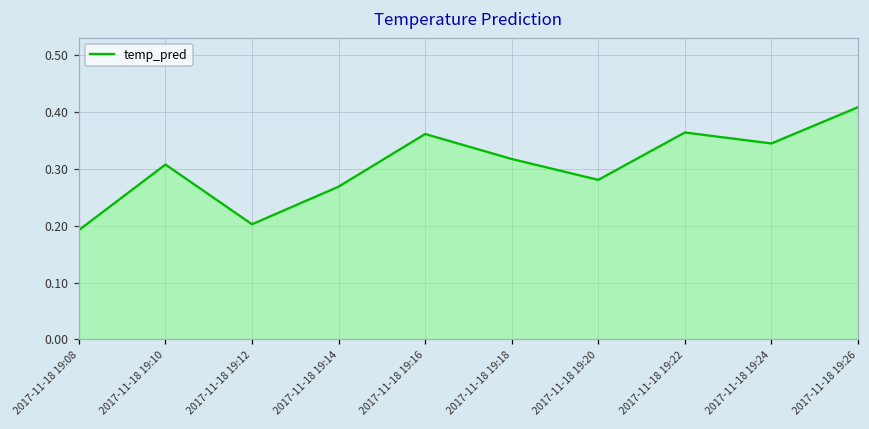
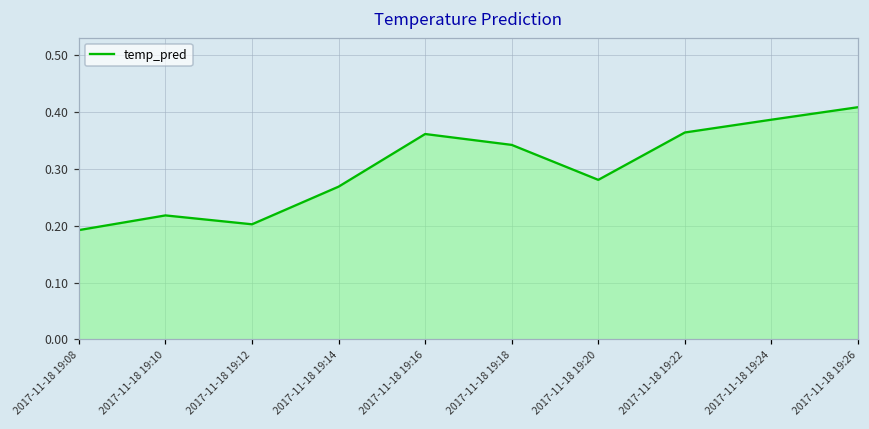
2017-11-18 19:10: 0.31 -> 0.22
2017-11-18 19:18: 0.32 -> 0.34
2017-11-18 19:24: 0.34 -> 0.39
